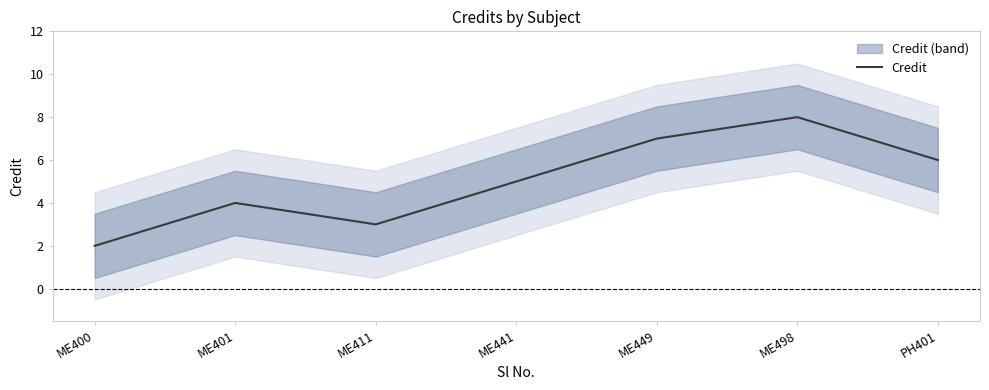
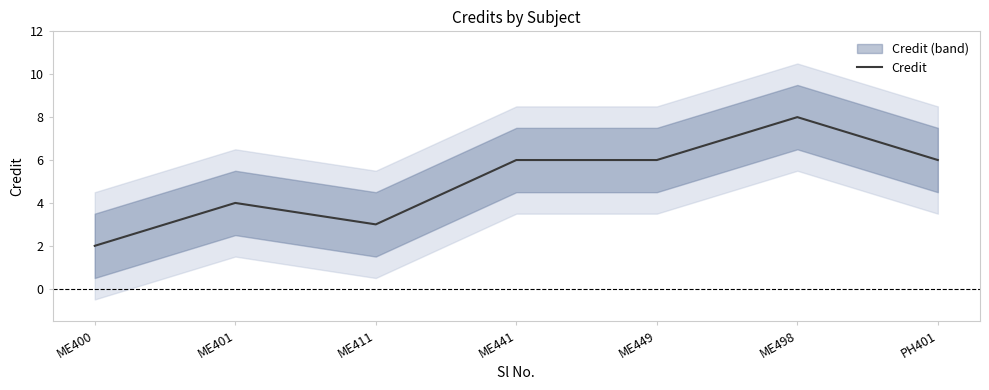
Credit, ME441: 5 -> 6
Credit, ME449: 7 -> 6
